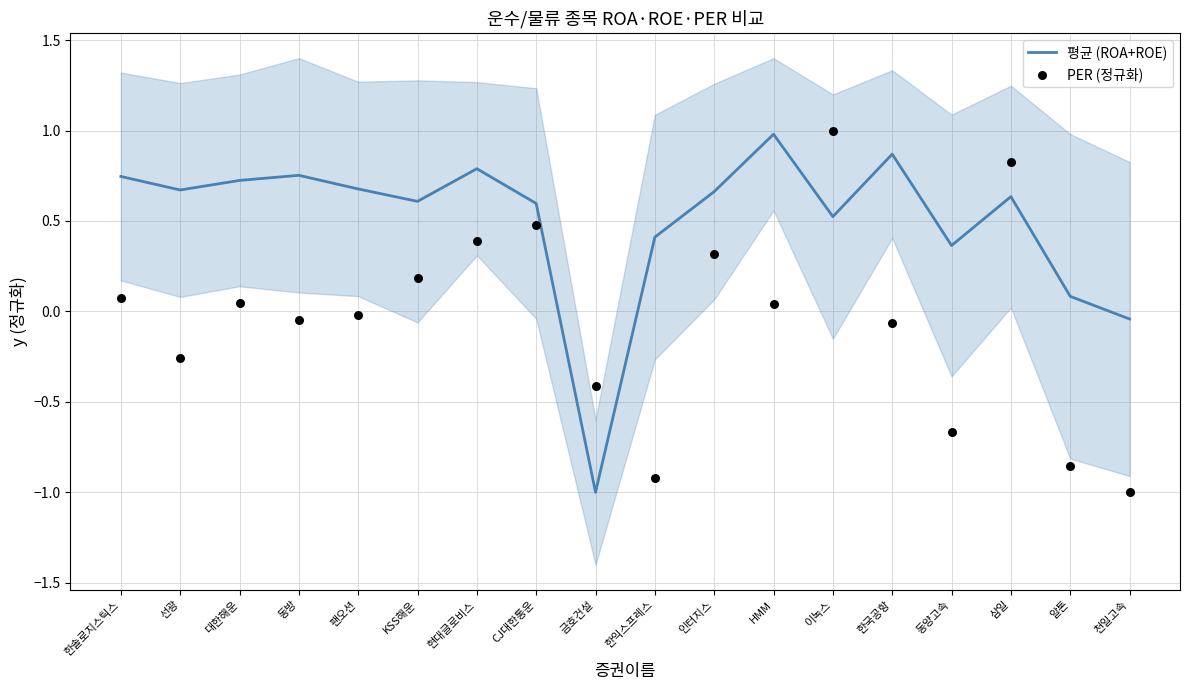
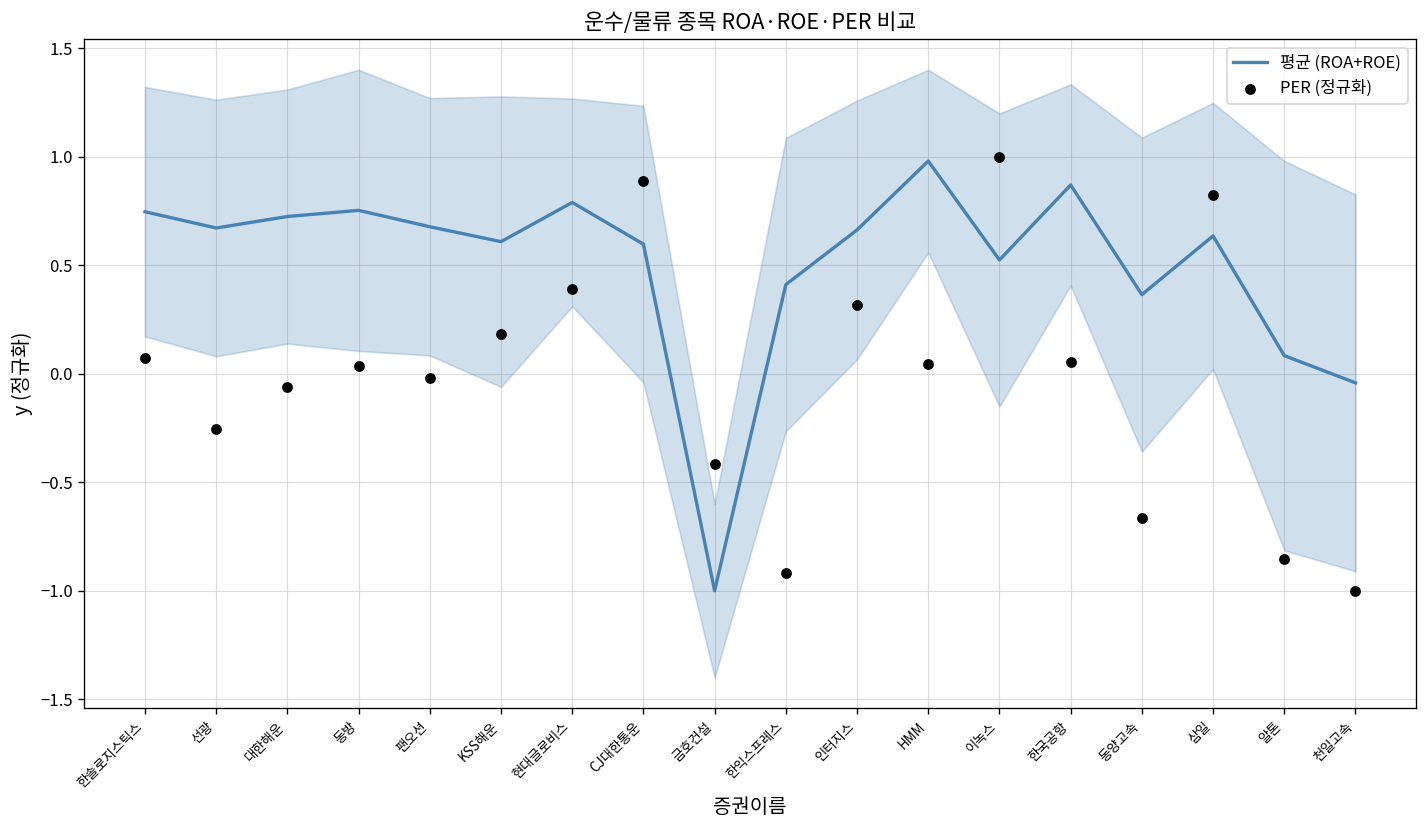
PER (정규화), 대한해운: 0.05 -> -0.06
PER (정규화), 동방: -0.05 -> 0.04
PER (정규화), CJ대한통운: 0.48 -> 0.89
PER (정규화), 한국공항: -0.06 -> 0.05
